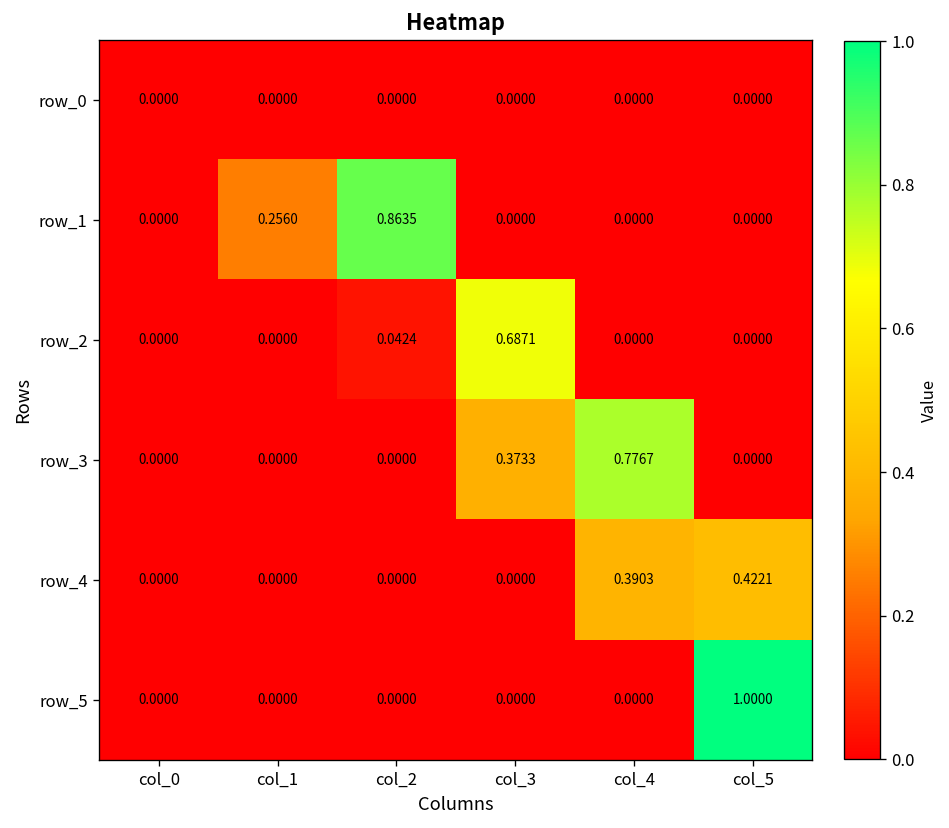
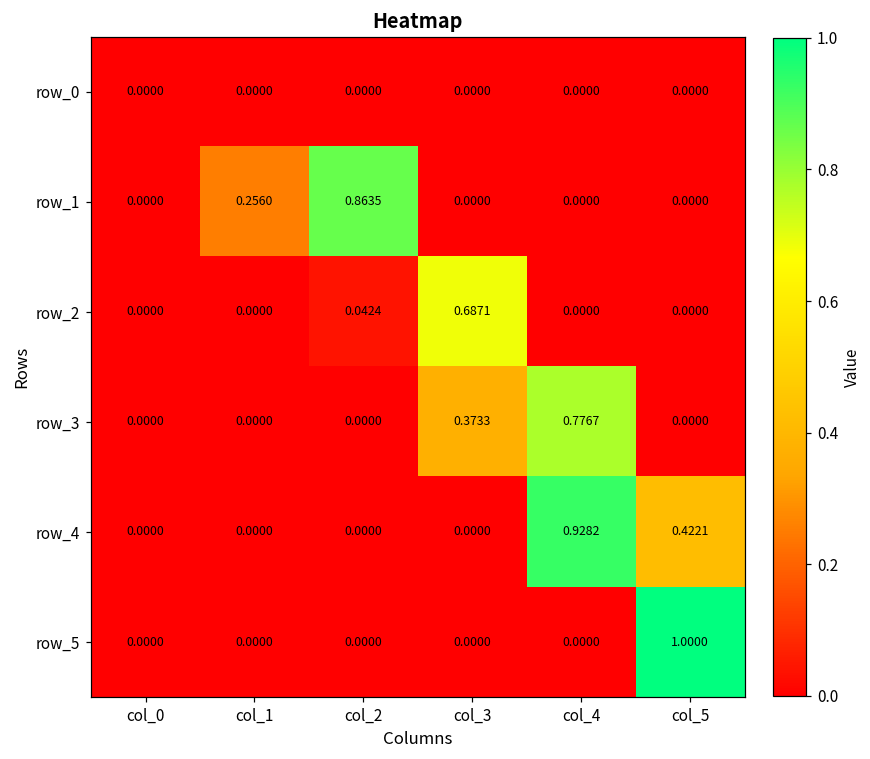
row_4, col_4: 0.3903 -> 0.9282
